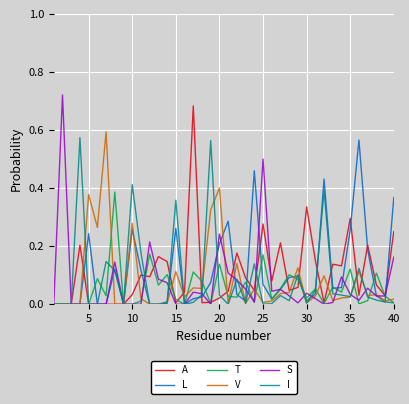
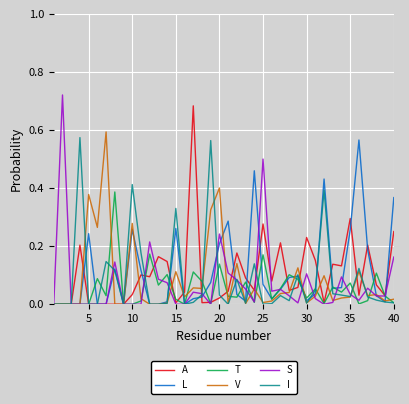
I, 15: 0.36 -> 0.33
A, 30: 0.34 -> 0.23
S, 30: 0.04 -> 0.10
T, 35: 0.12 -> 0.07
